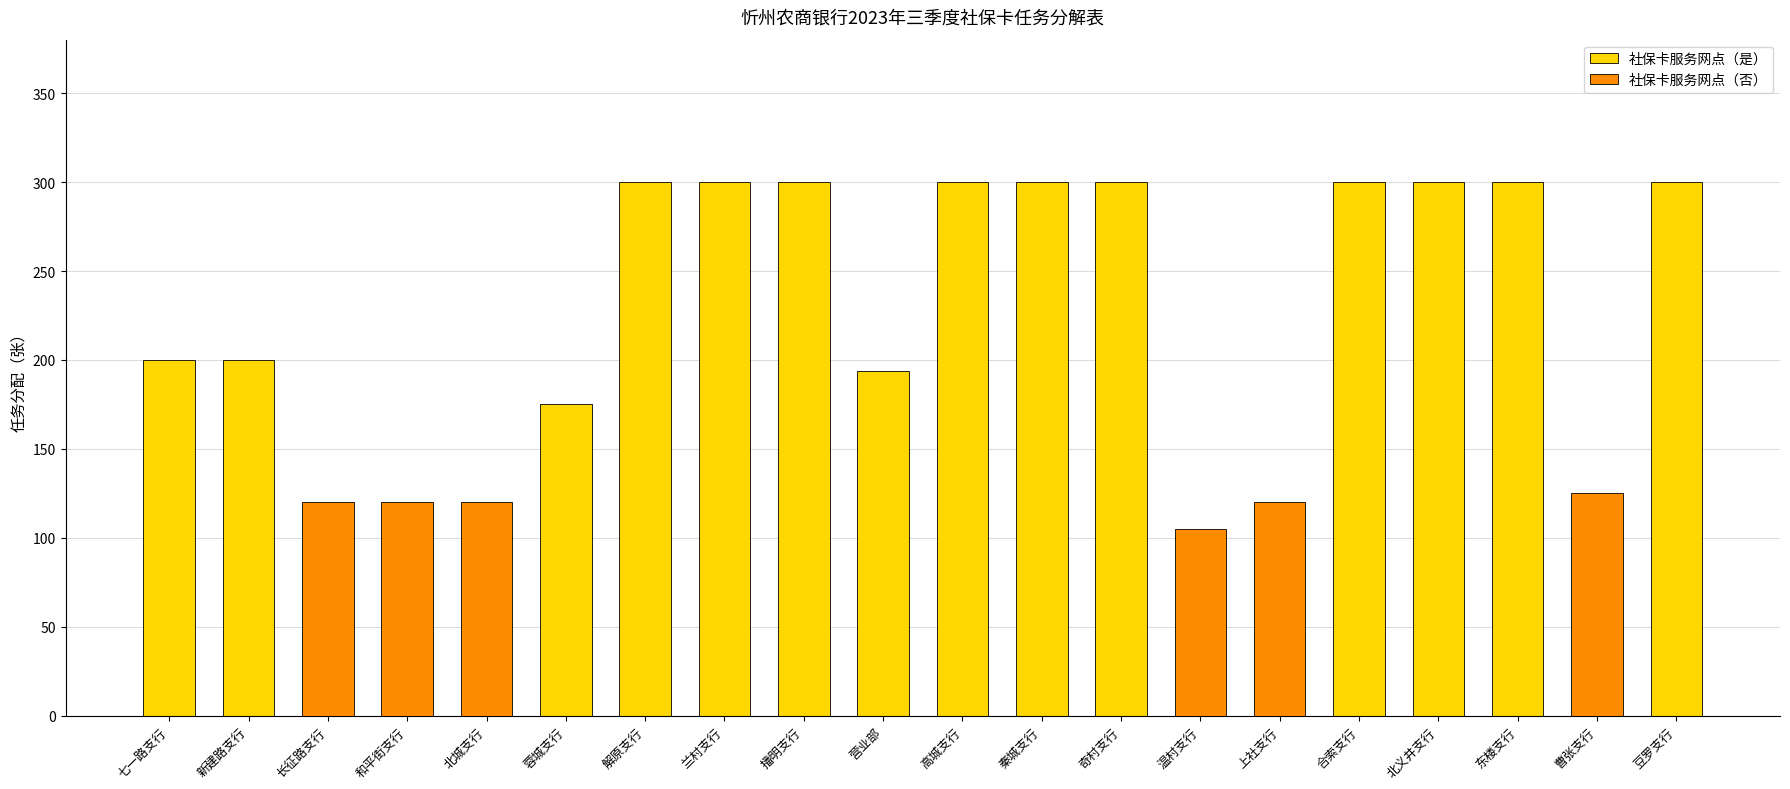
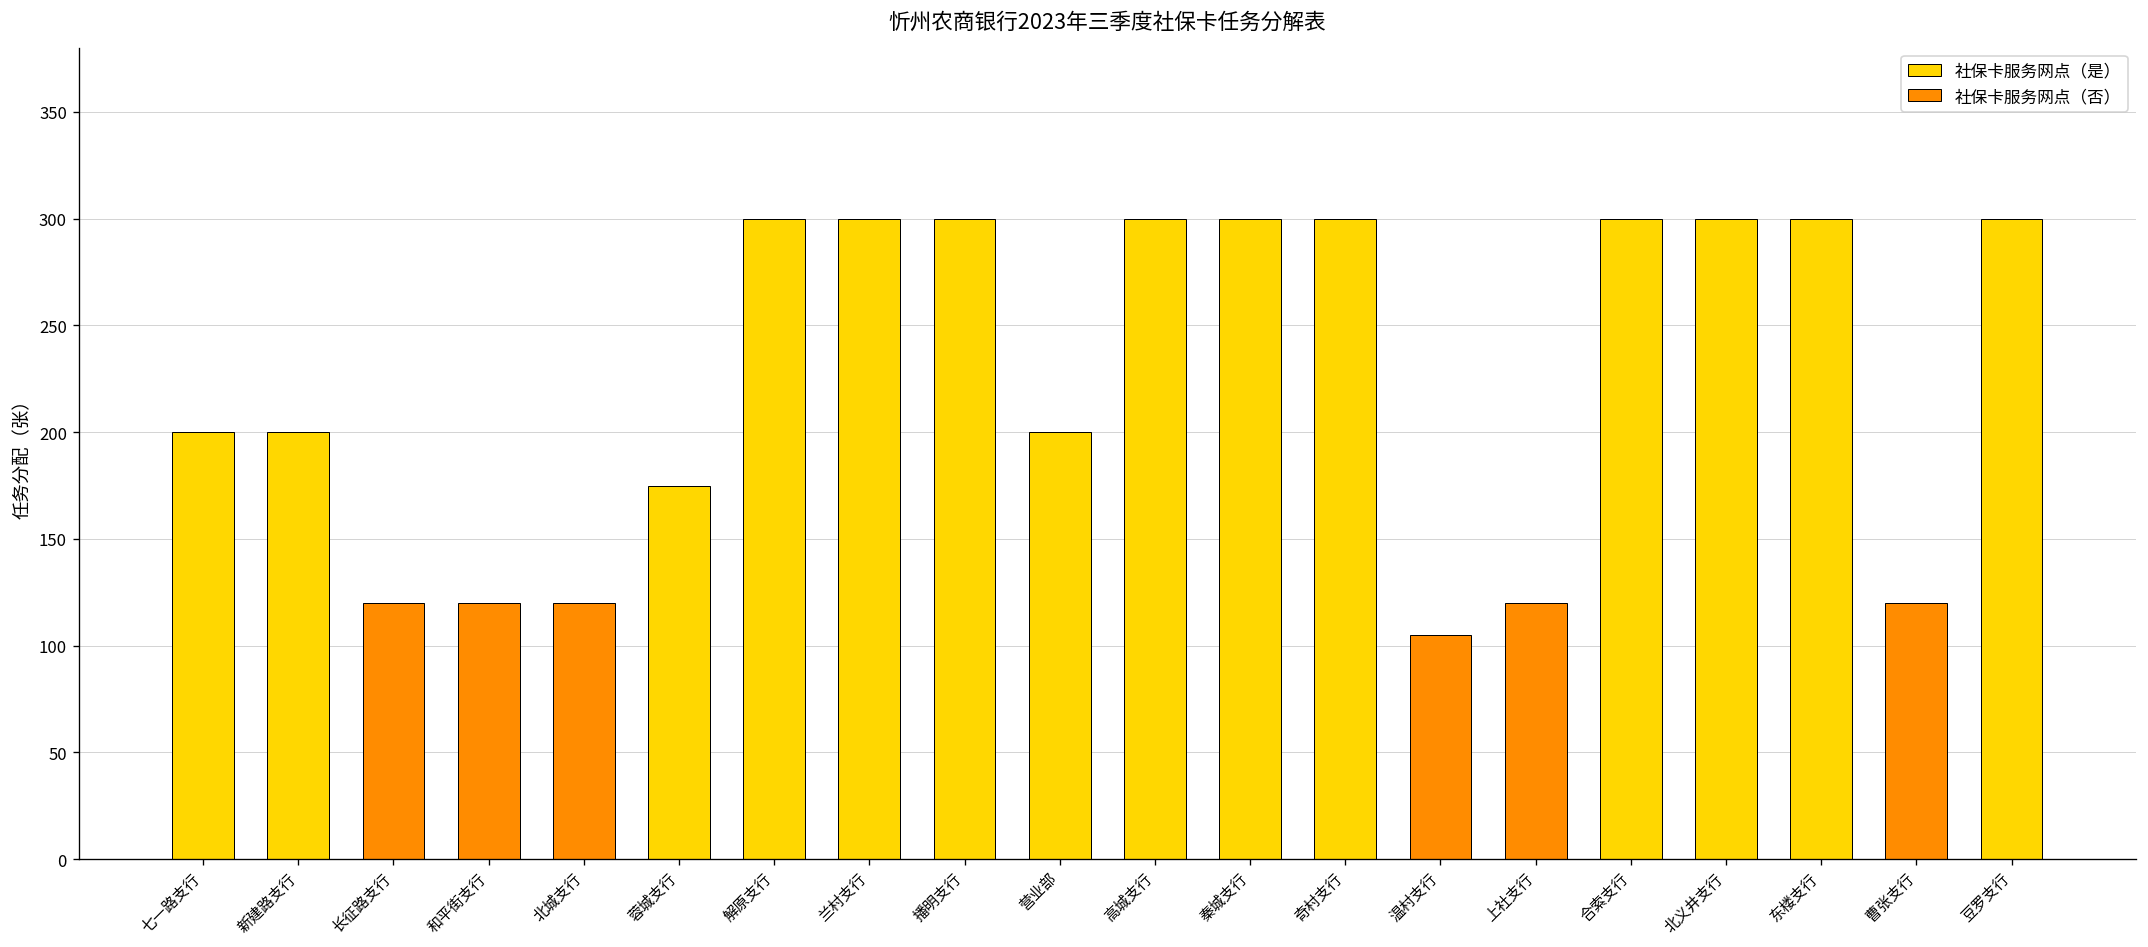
社保卡服务网点（是）, 营业部: 194 -> 200
社保卡服务网点（否）, 曹张支行: 125 -> 120
